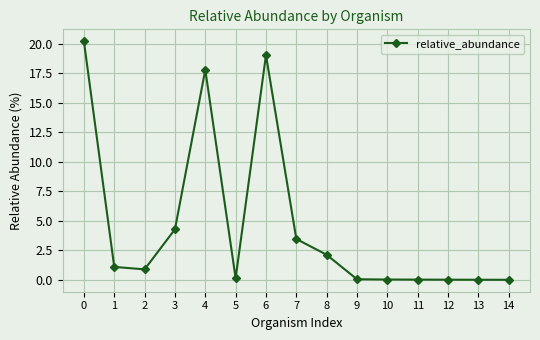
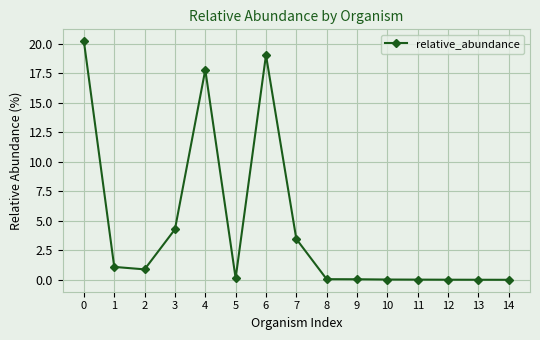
8: 2.1 -> 0.1
